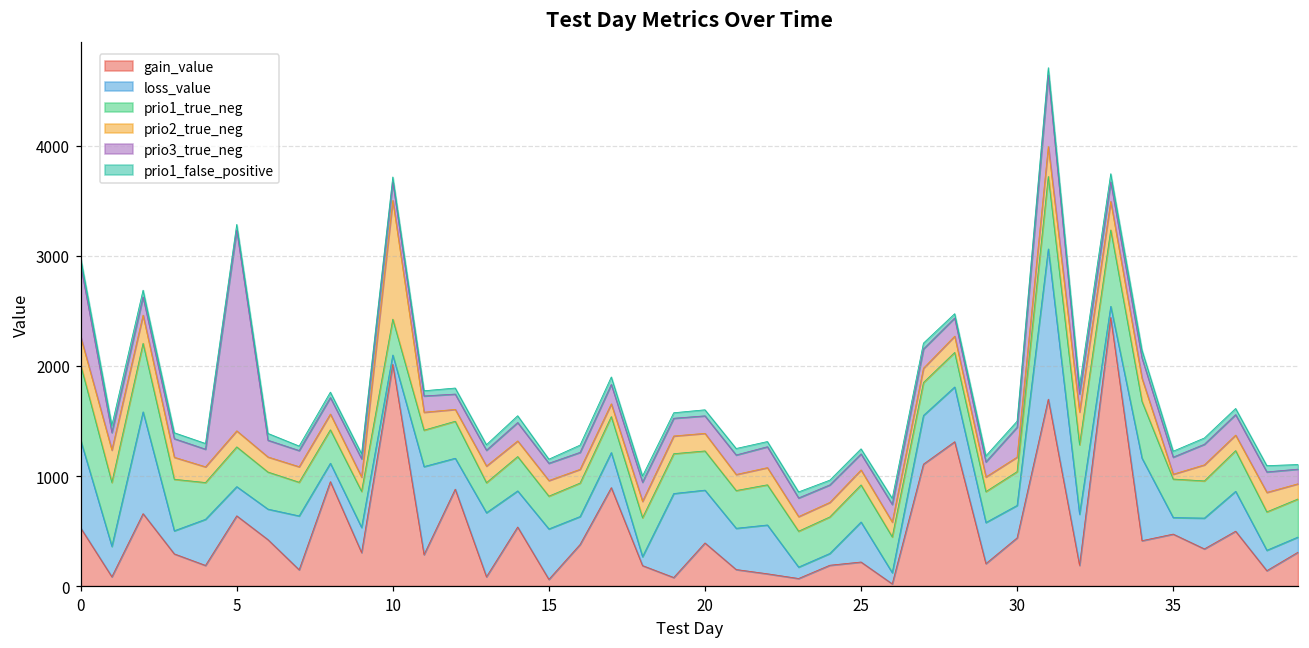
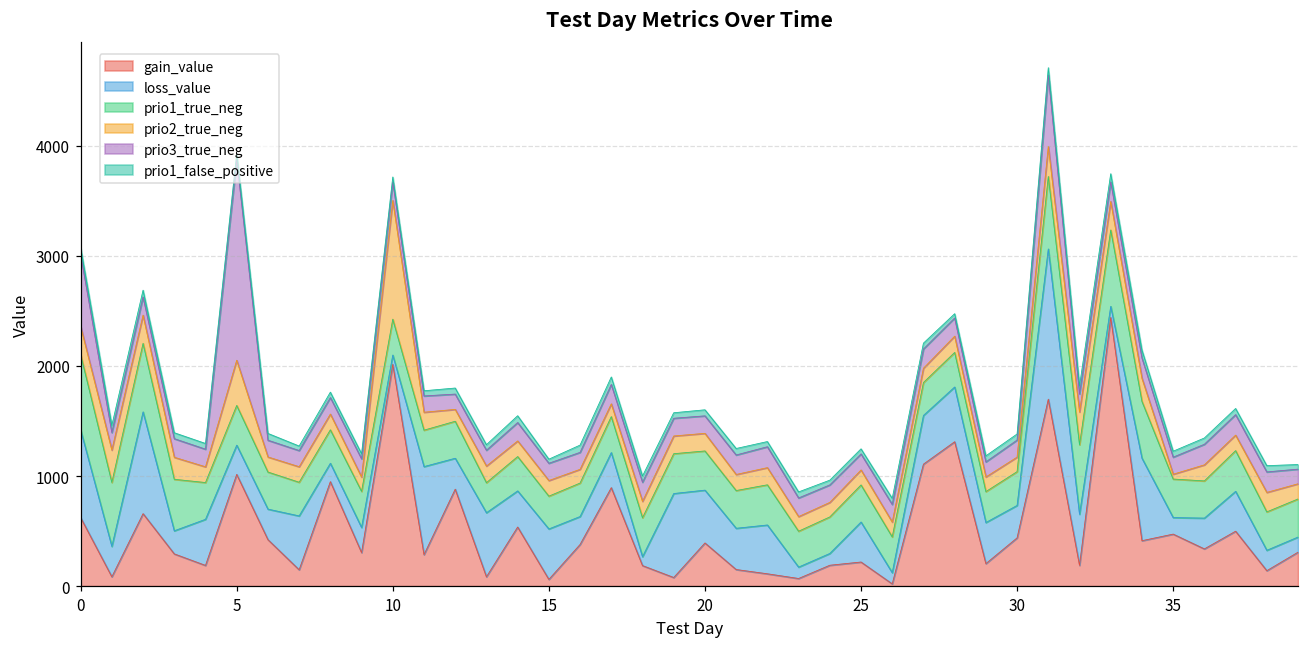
gain_value, 0: 530 -> 620
gain_value, 5: 640 -> 1010
prio2_true_neg, 5: 150 -> 410
prio3_true_neg, 30: 270 -> 160
